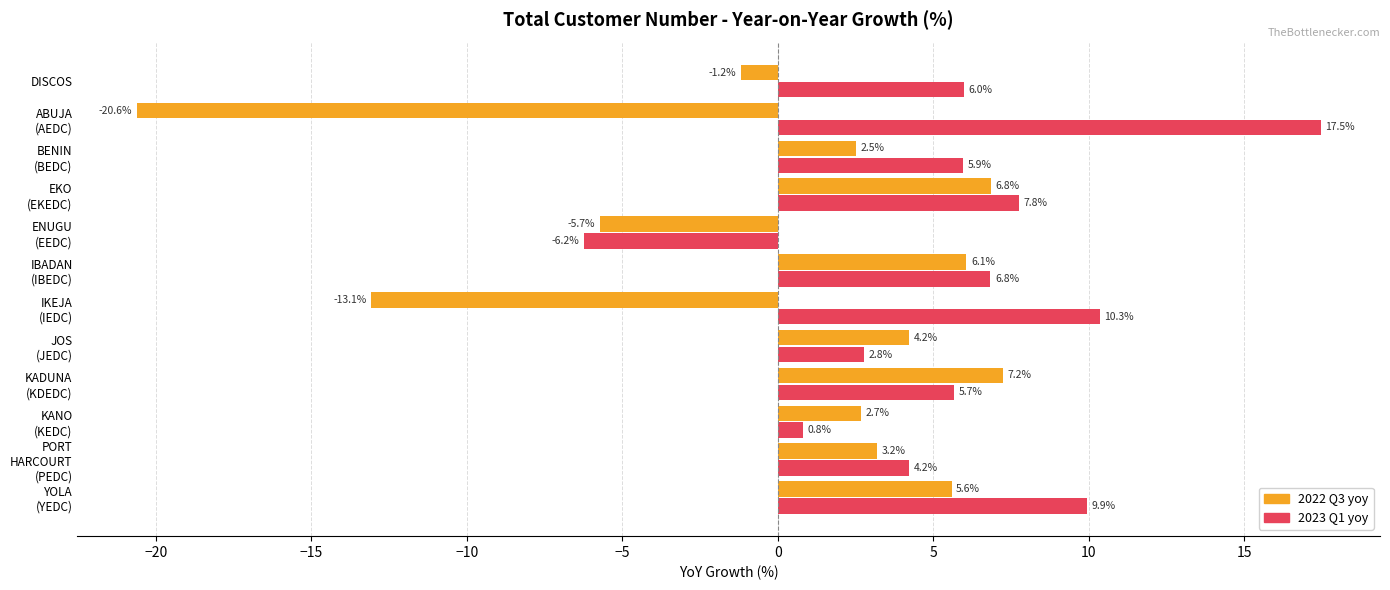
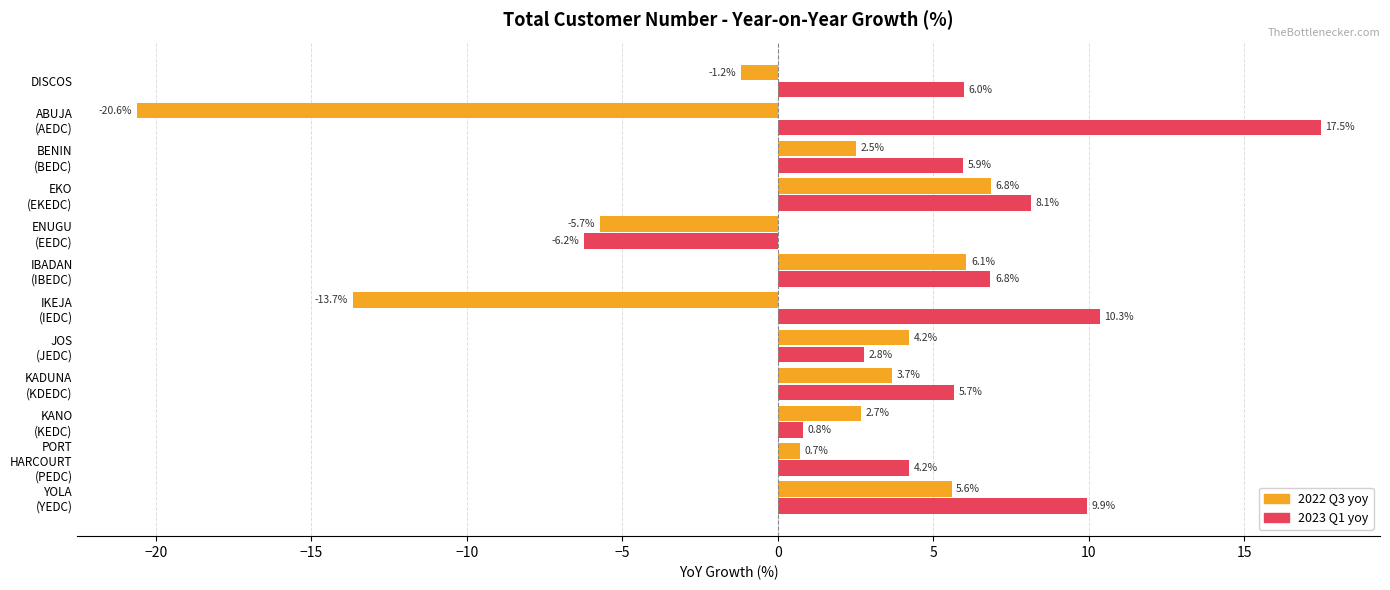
2023 Q1 yoy, EKO (EKEDC): 7.8% -> 8.1%
2022 Q3 yoy, IKEJA (IEDC): -13.1% -> -13.7%
2022 Q3 yoy, KADUNA (KDEDC): 7.2% -> 3.7%
2022 Q3 yoy, PORT HARCOURT (PEDC): 3.2% -> 0.7%
